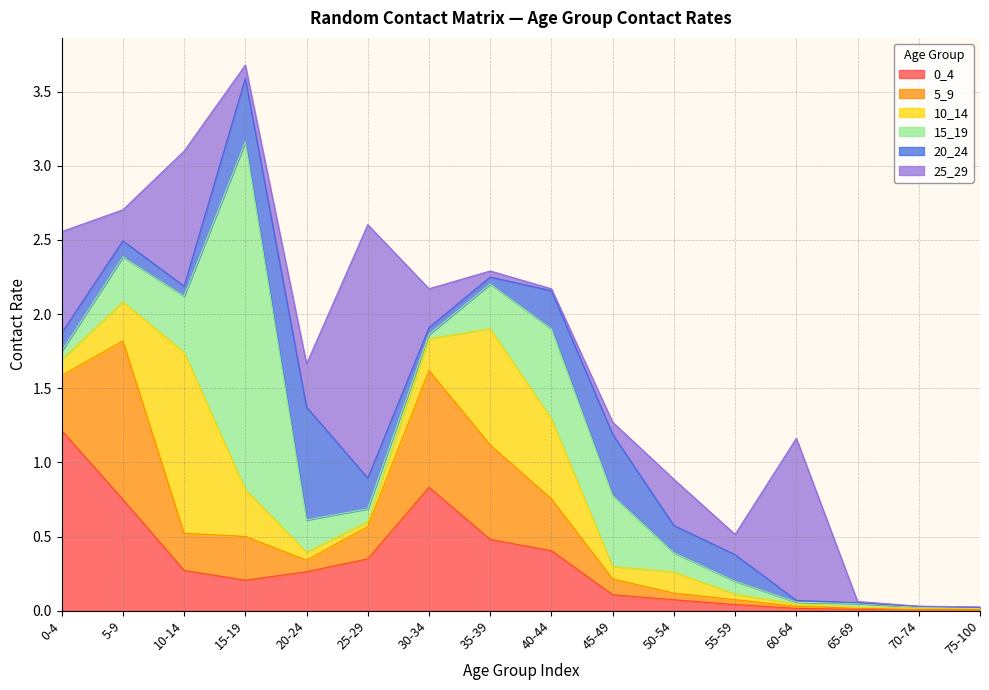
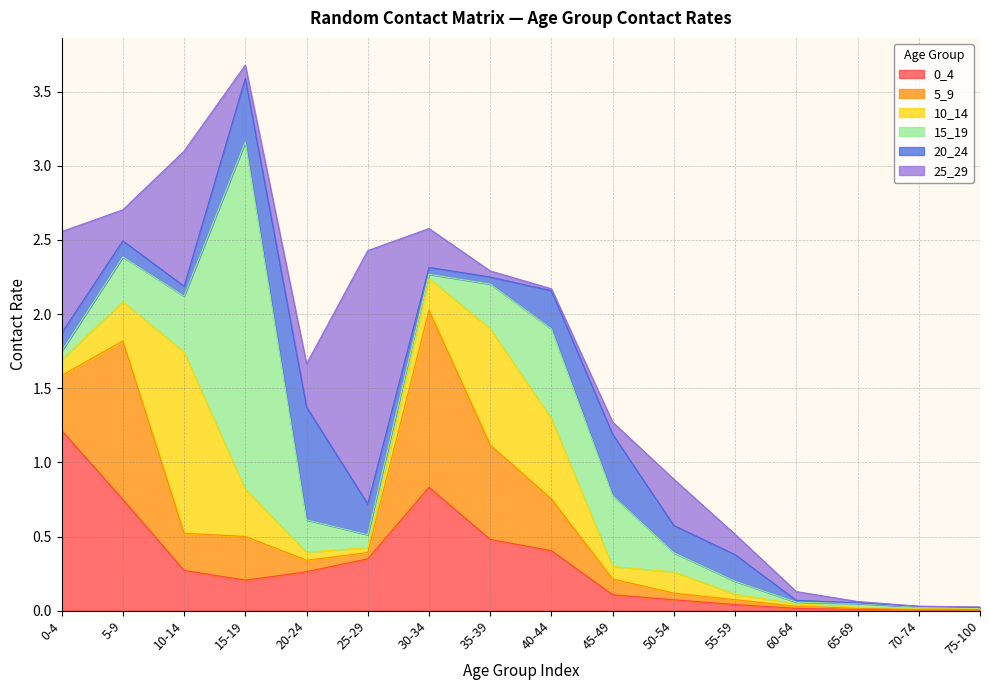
5_9, 25-29: 0.22 -> 0.04
5_9, 30-34: 0.79 -> 1.19
25_29, 60-64: 1.09 -> 0.06
